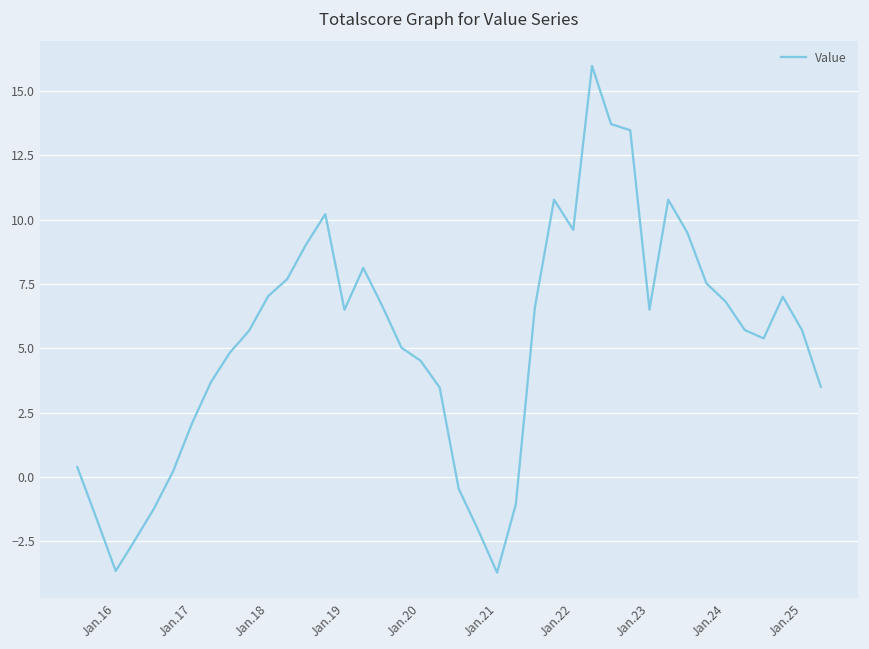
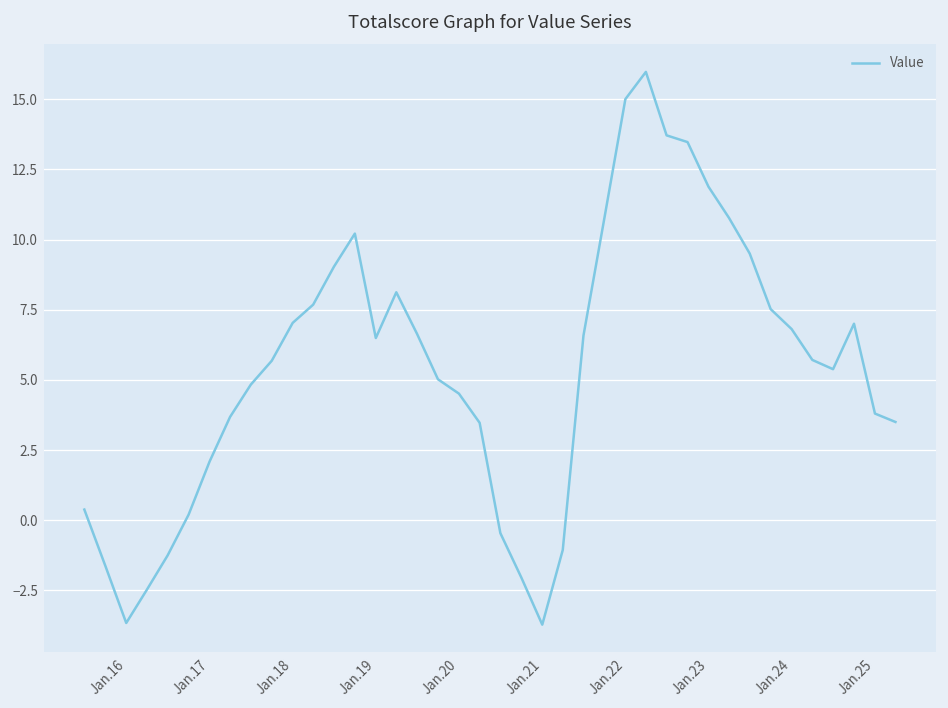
Jan.22: 9.6 -> 15.0
Jan.23: 6.5 -> 11.9
Jan.25: 5.7 -> 3.8
